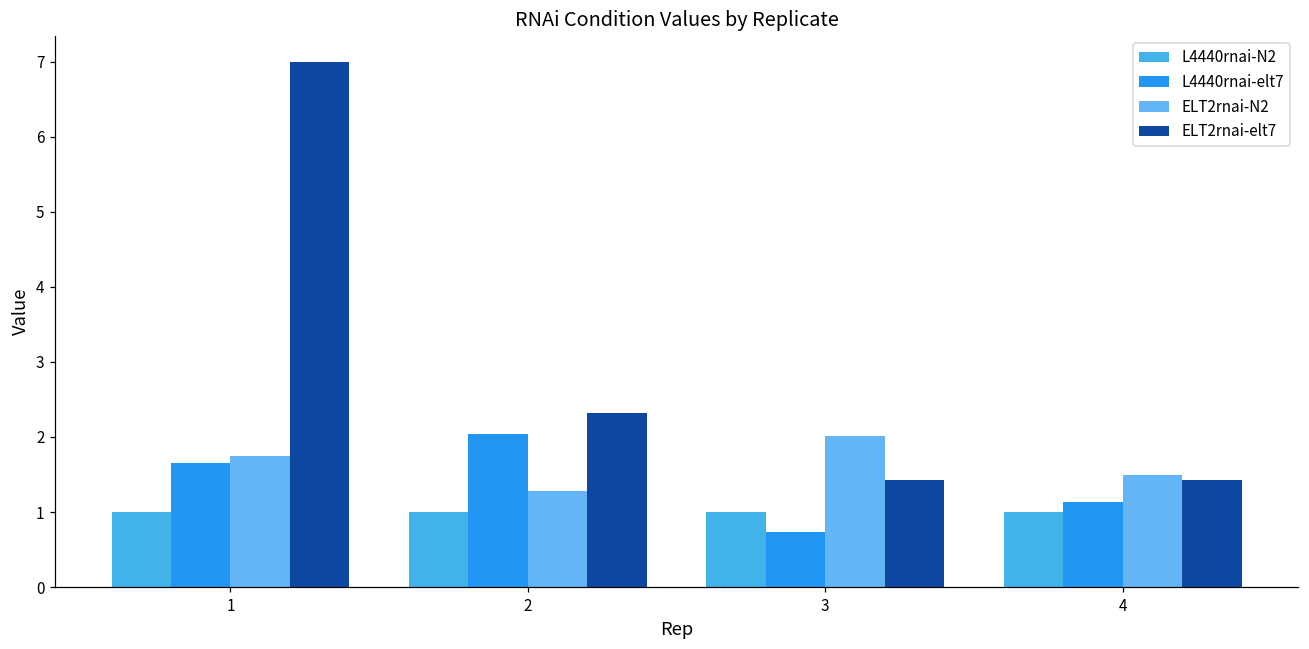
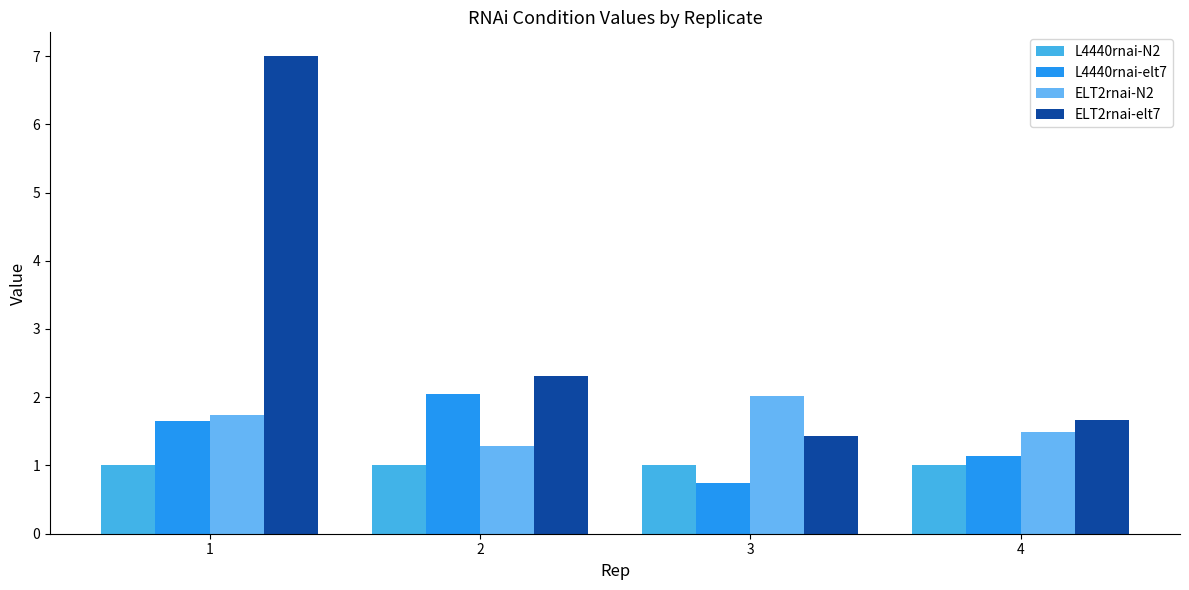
ELT2rnai-elt7, 4: 1.4 -> 1.7
